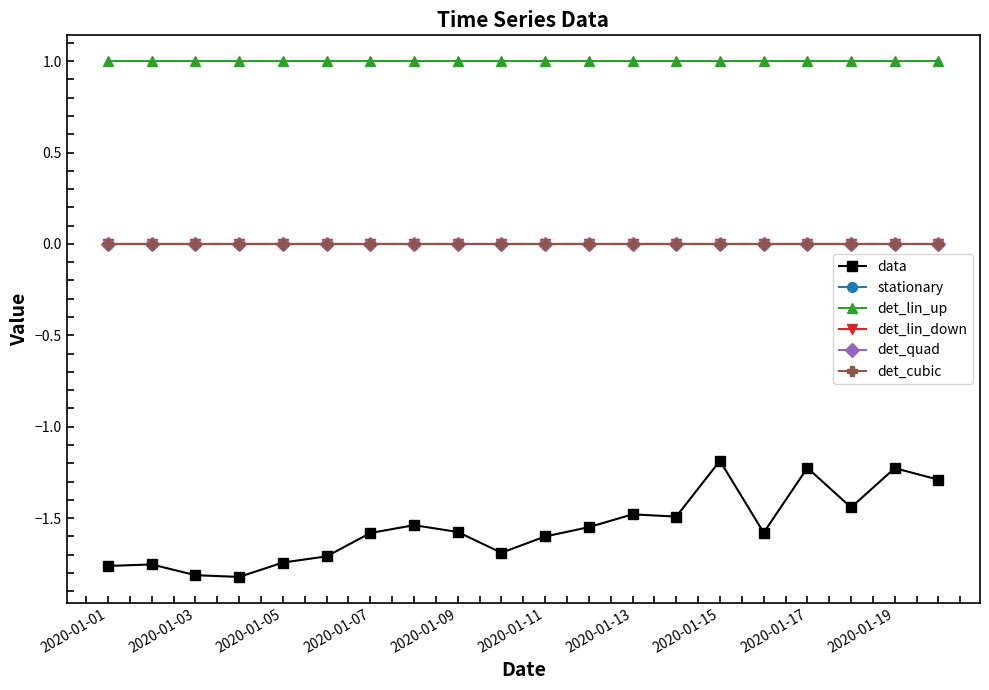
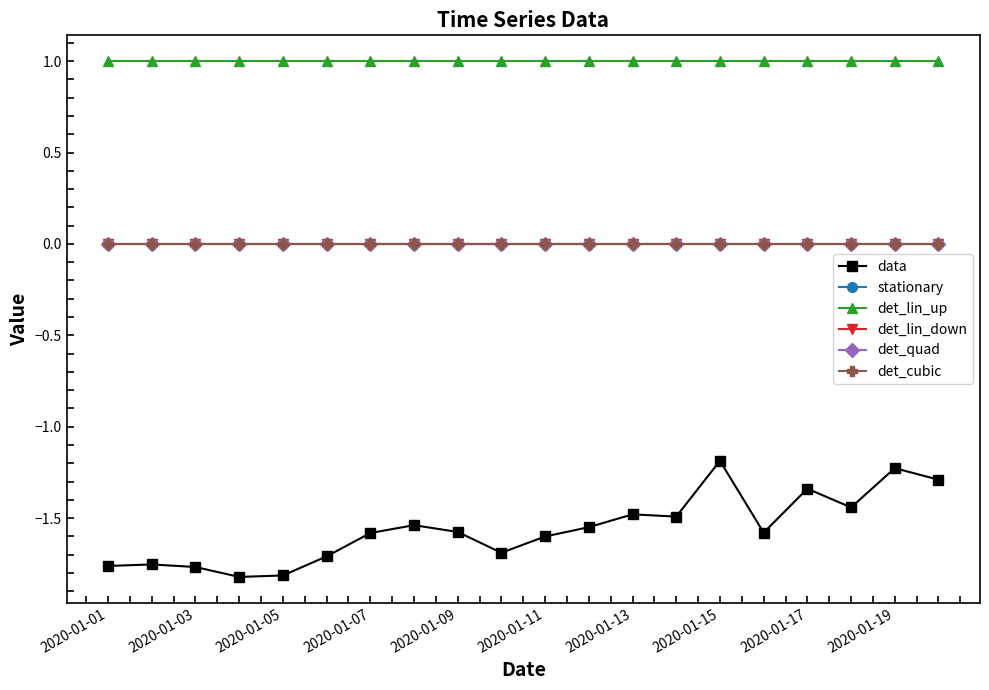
data, 2020-01-03: -1.81 -> -1.77
data, 2020-01-05: -1.74 -> -1.81
data, 2020-01-17: -1.23 -> -1.34
